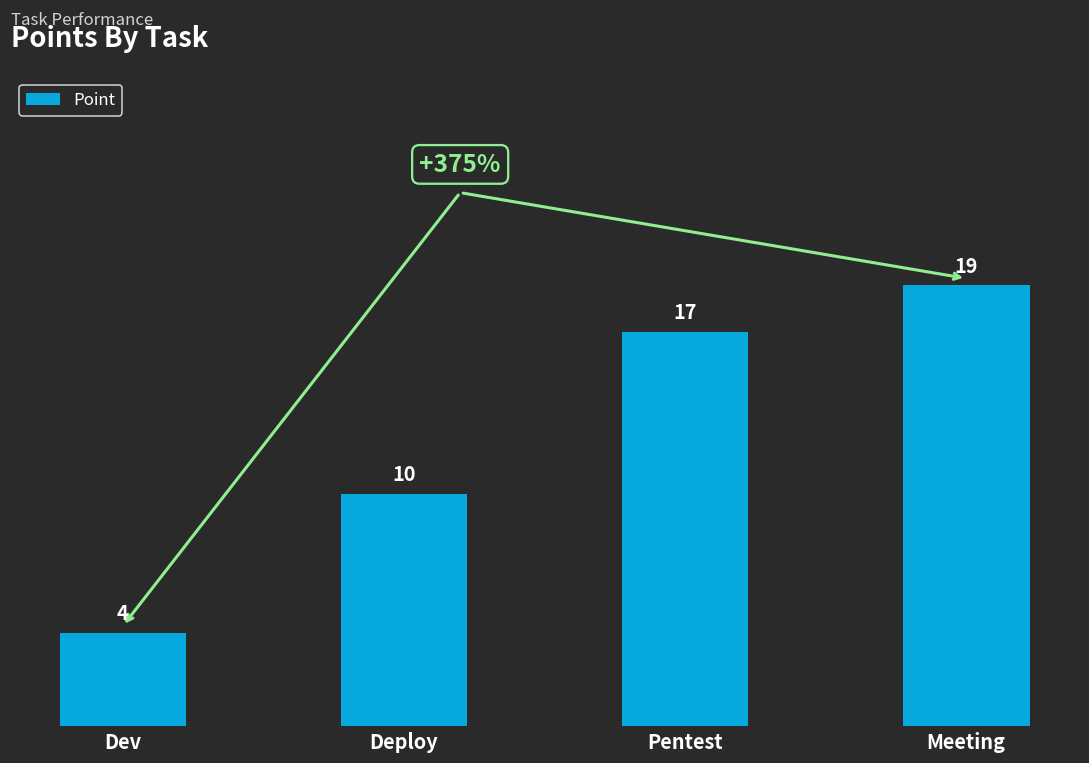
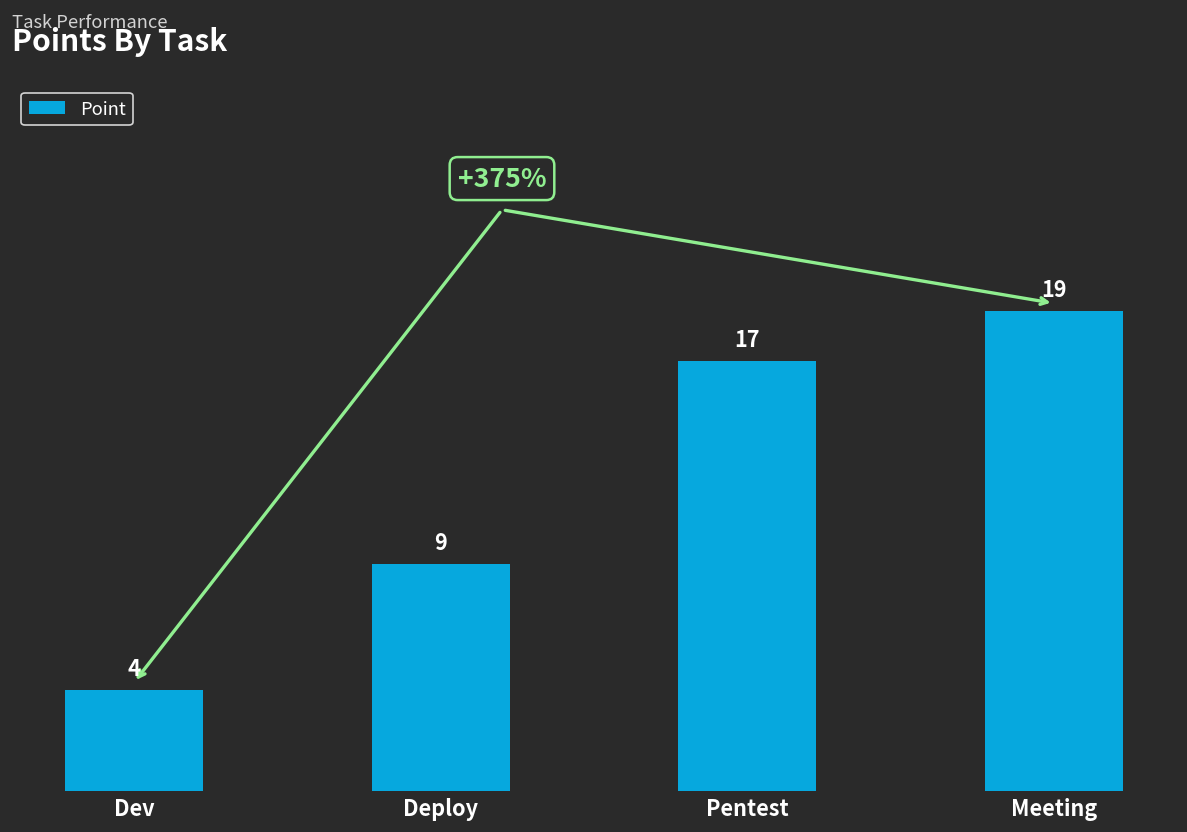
Deploy: 10 -> 9
